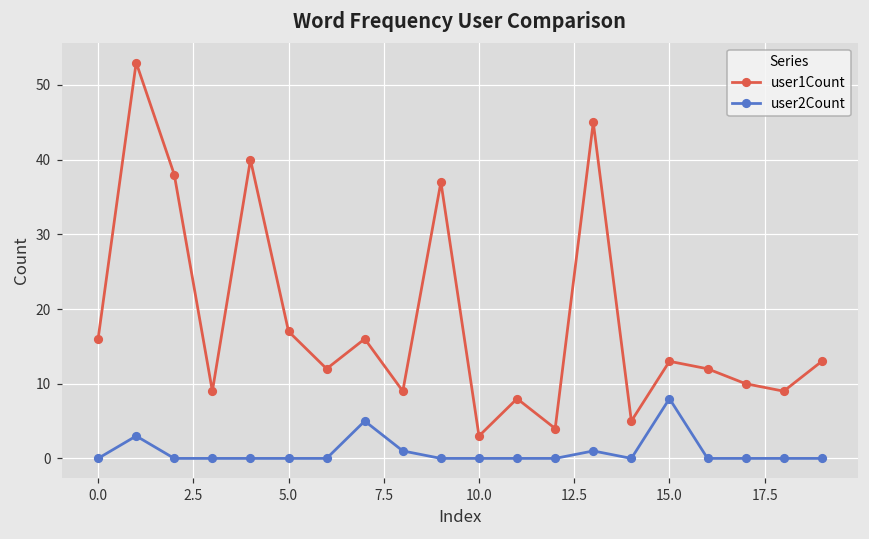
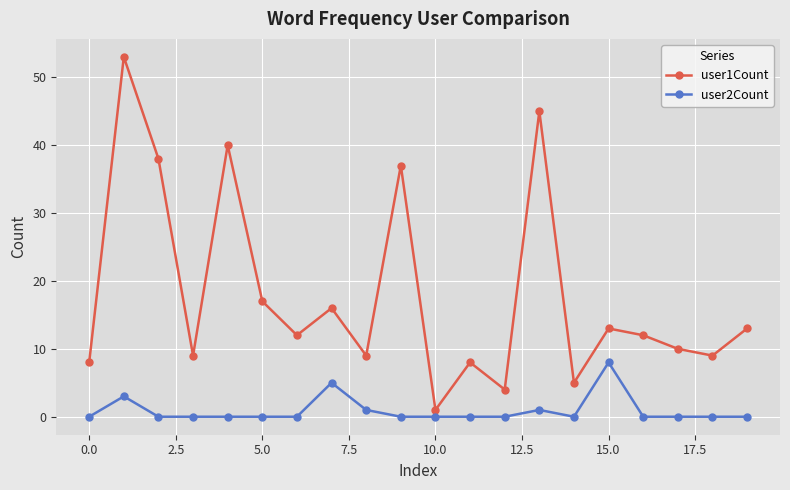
user1Count, 0.0: 16 -> 8
user1Count, 10.0: 3 -> 1
